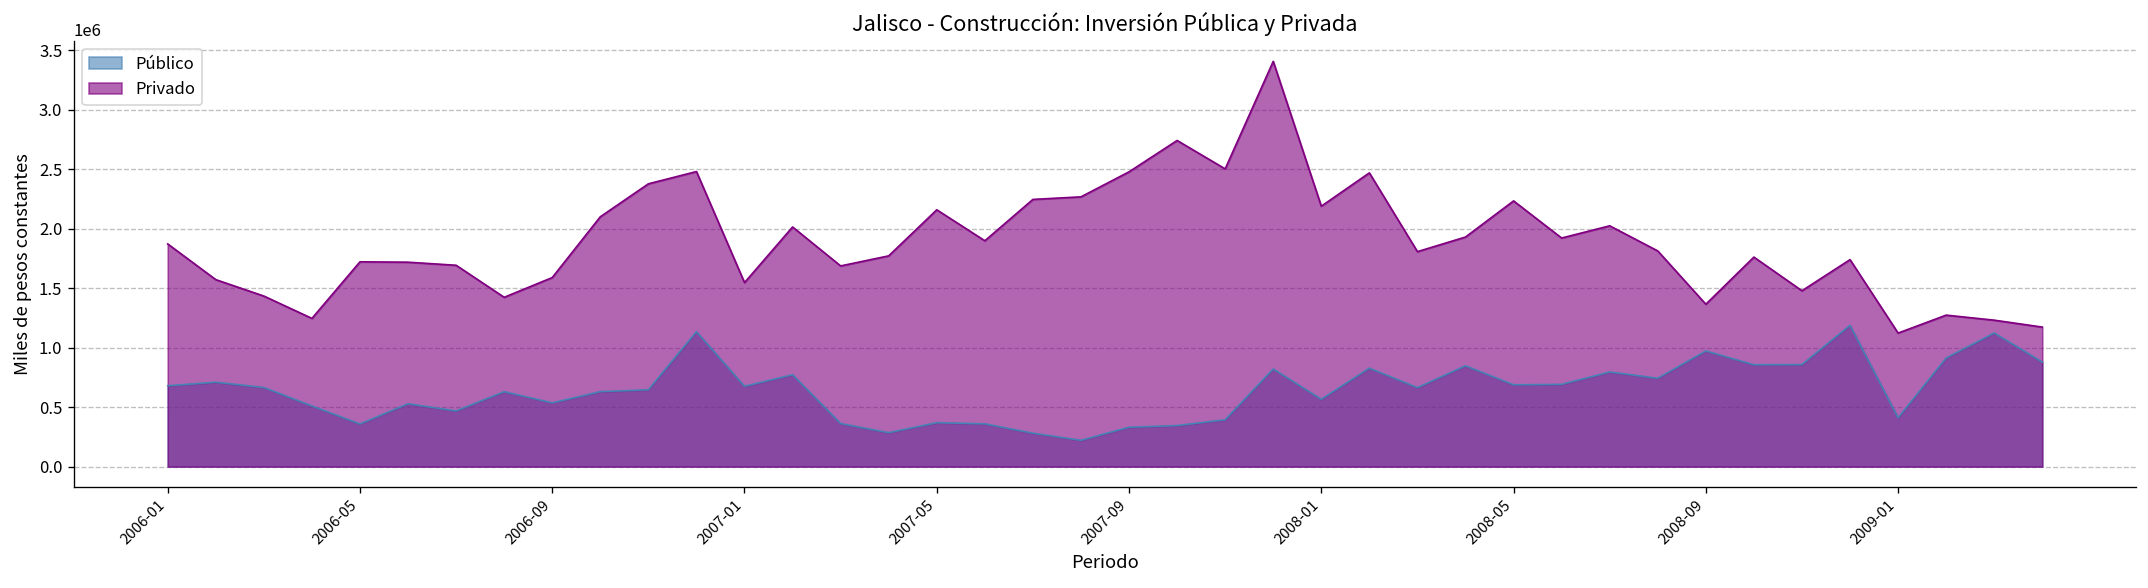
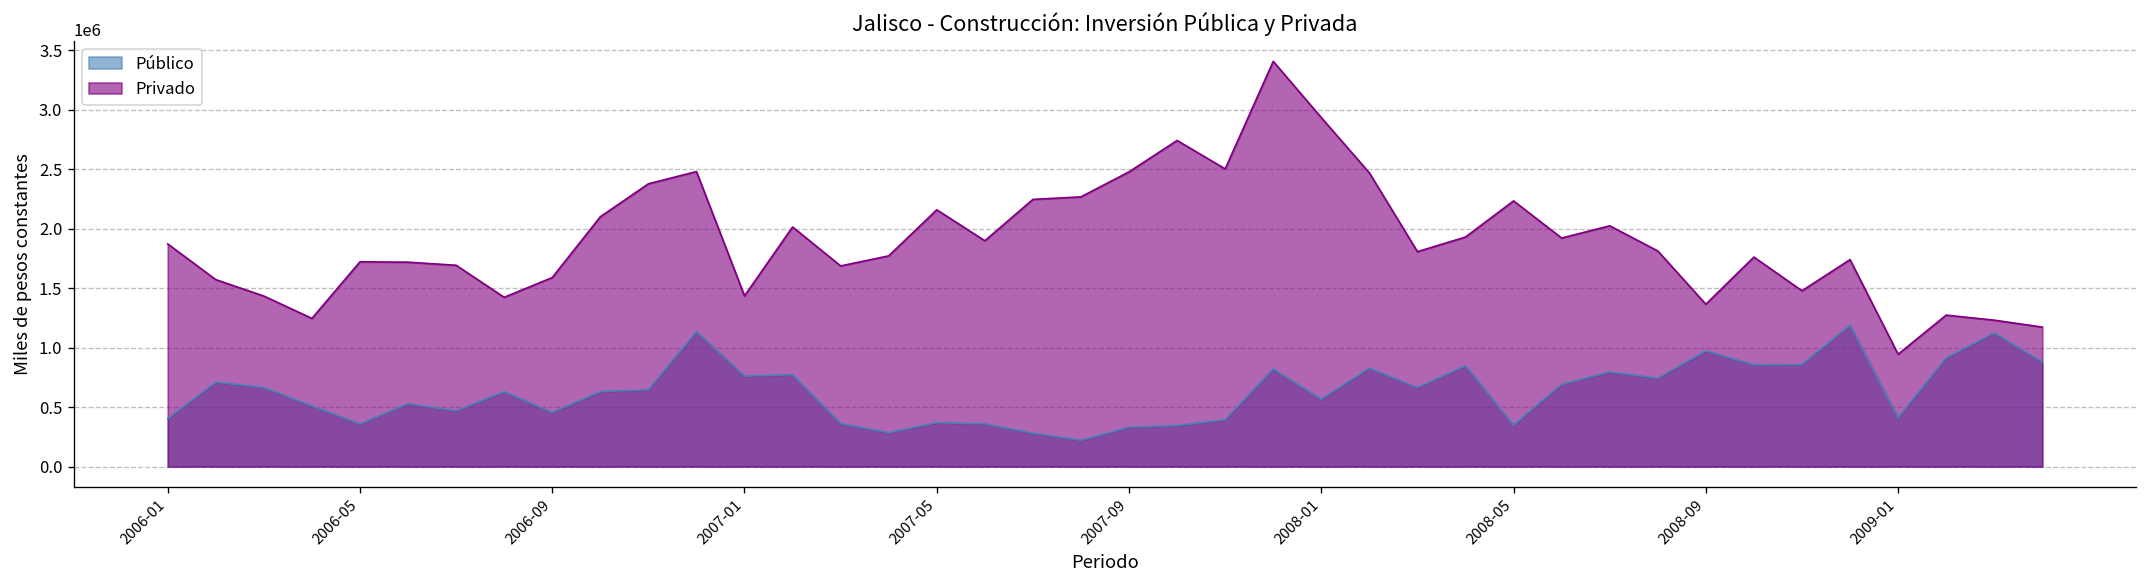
Público, 2006-01: 700000 -> 400000
Público, 2006-09: 540000 -> 450000
Público, 2007-01: 700000 -> 800000
Privado, 2007-01: 1500000 -> 1400000
Privado, 2008-01: 2200000 -> 2900000
Público, 2008-05: 700000 -> 300000
Privado, 2009-01: 1100000 -> 900000
